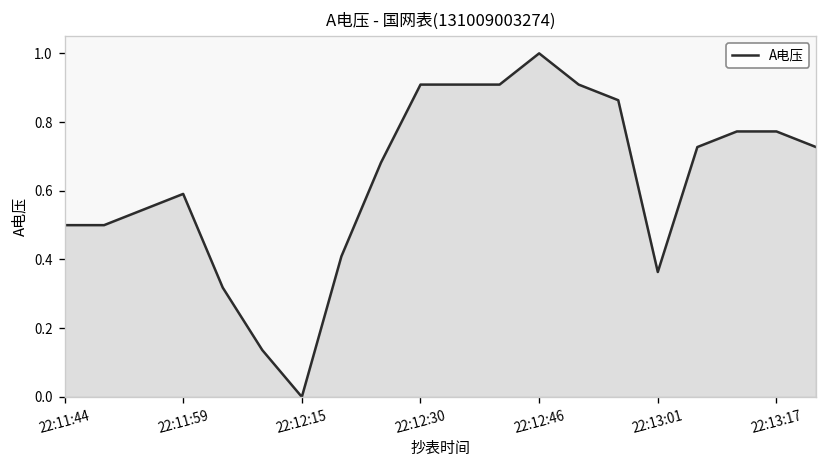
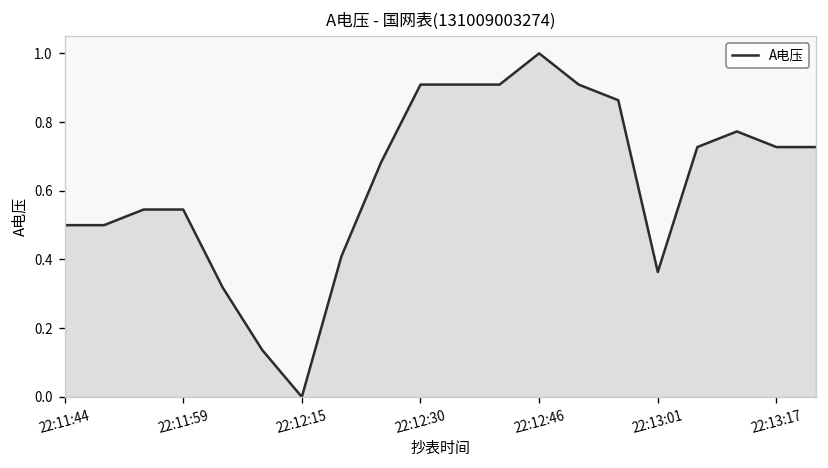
22:11:59: 0.59 -> 0.55
22:13:17: 0.77 -> 0.73
